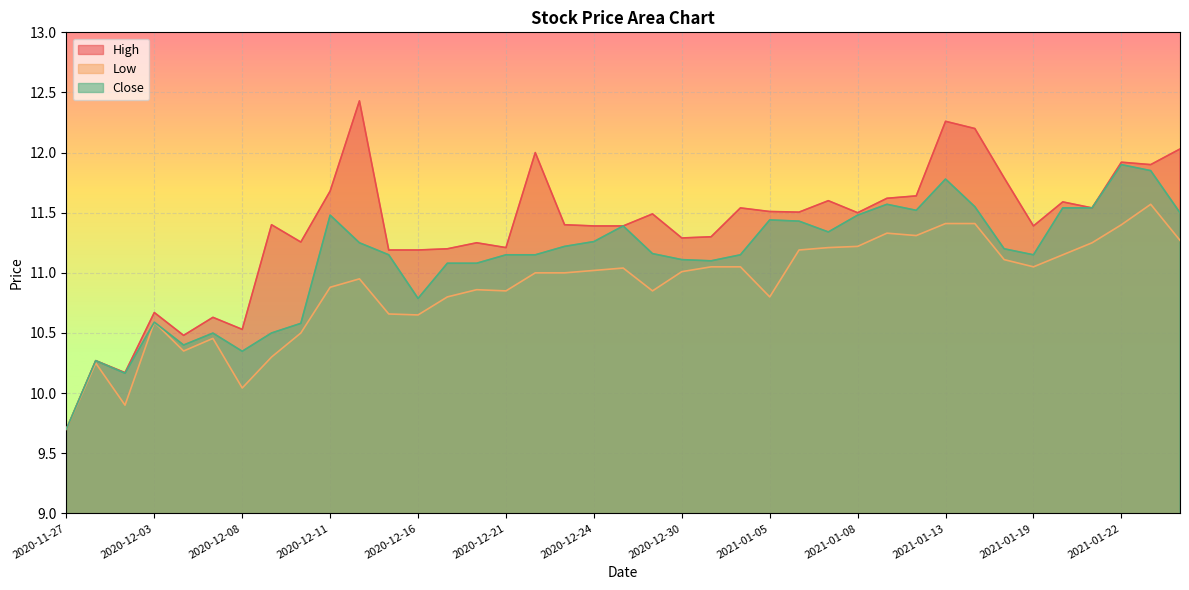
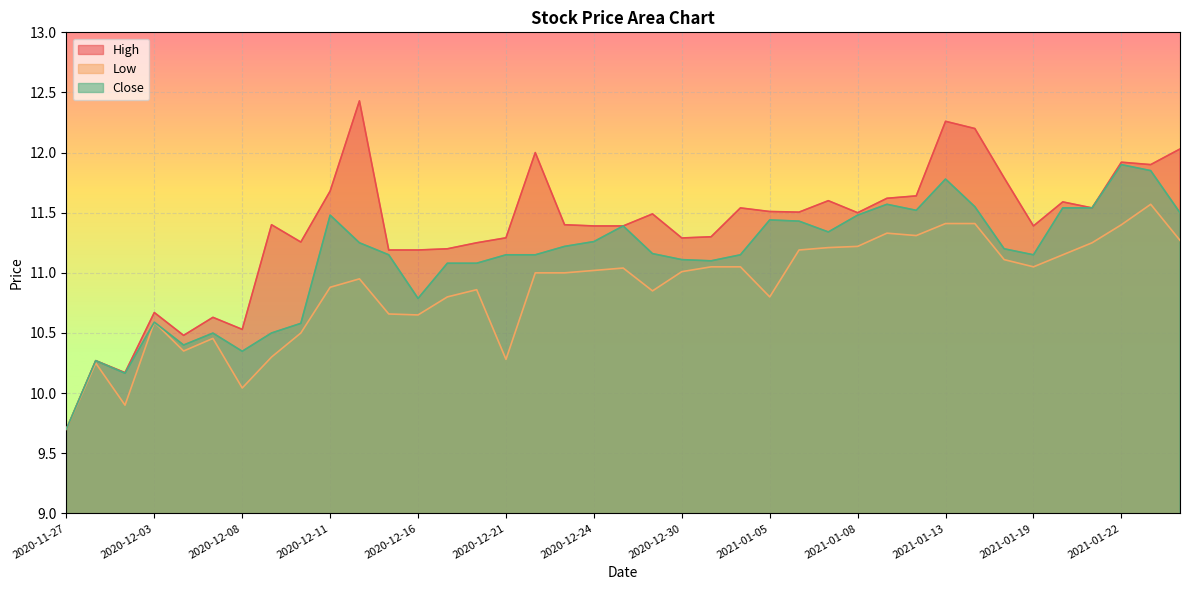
High, 2020-12-21: 11.21 -> 11.29
Low, 2020-12-21: 10.85 -> 10.28
